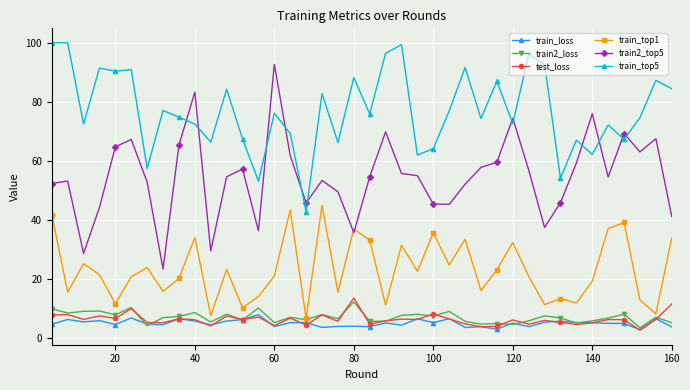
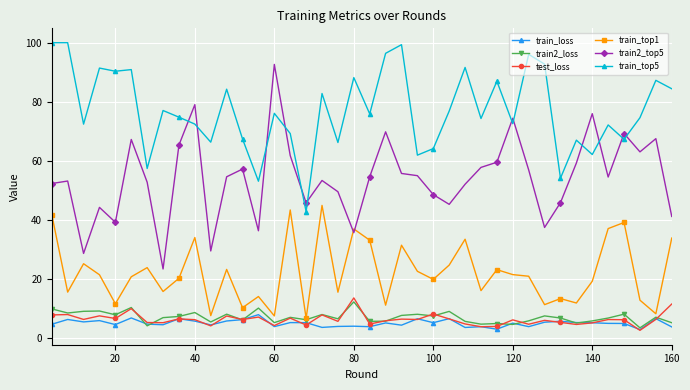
train2_top5, 20: 65 -> 39
train2_top5, 40: 83 -> 79
train_top1, 60: 21 -> 8
train_top1, 100: 36 -> 20
train2_top5, 100: 45 -> 49
train_top1, 120: 32 -> 22
